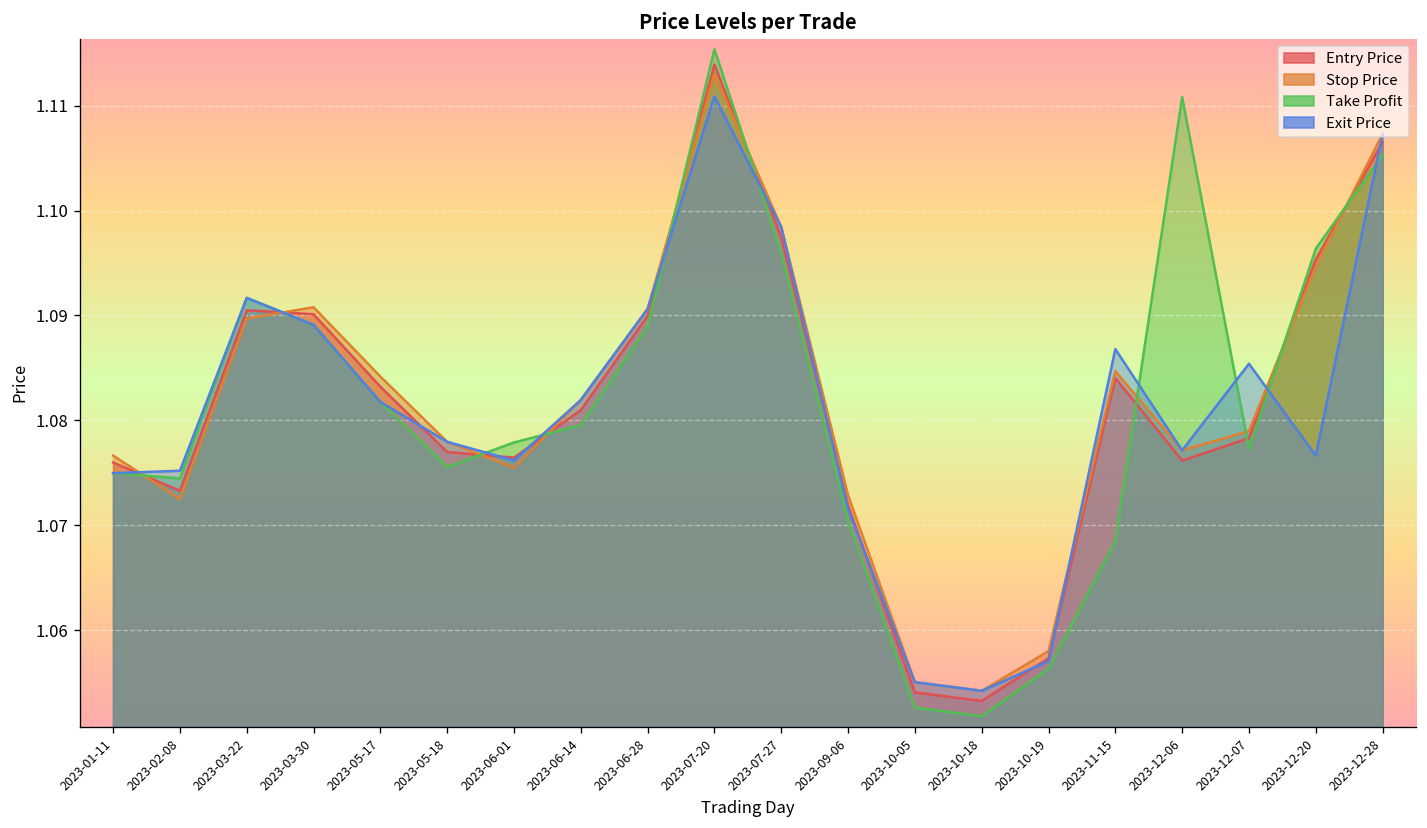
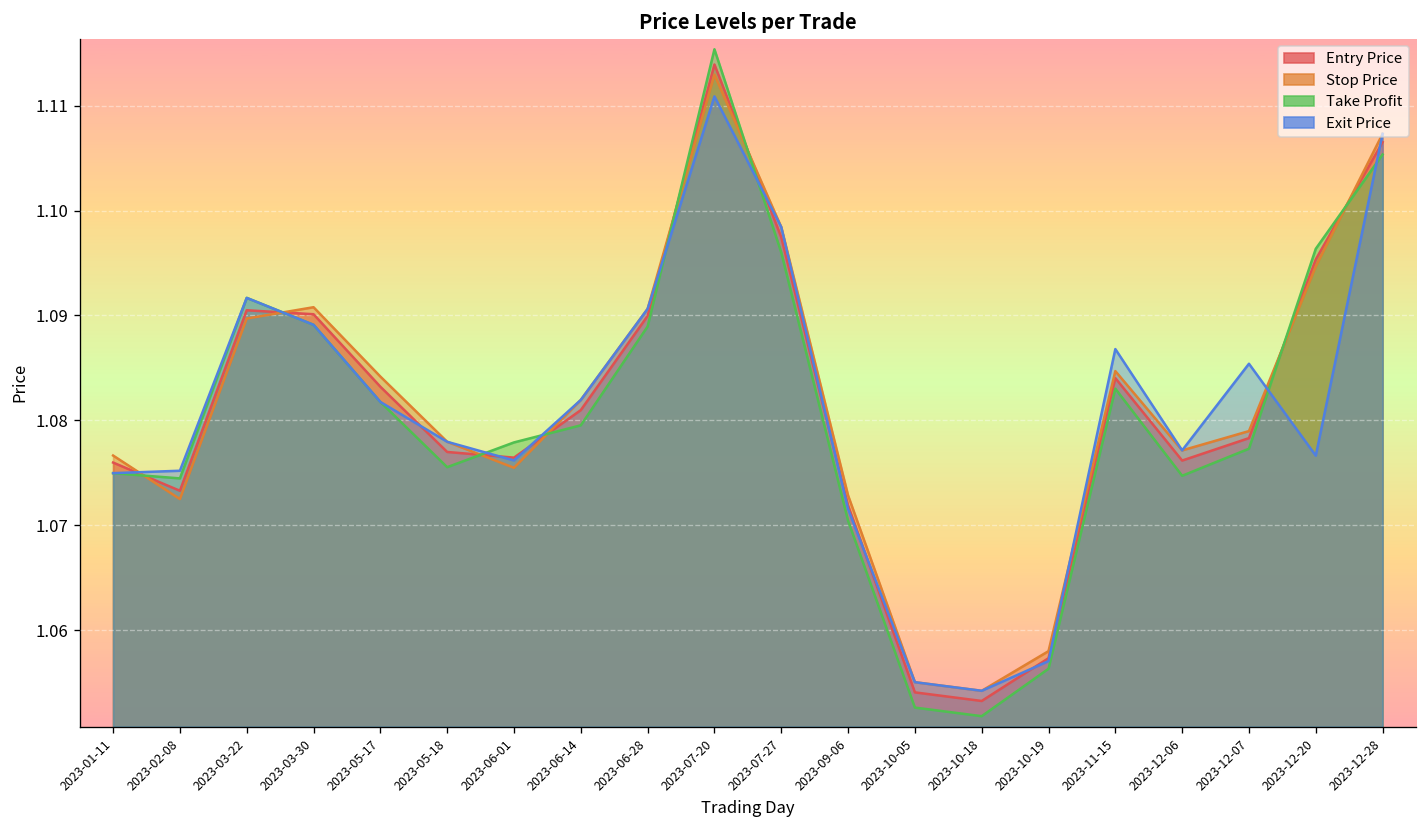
Take Profit, 2023-11-15: 1.068 -> 1.083
Take Profit, 2023-12-06: 1.111 -> 1.075
